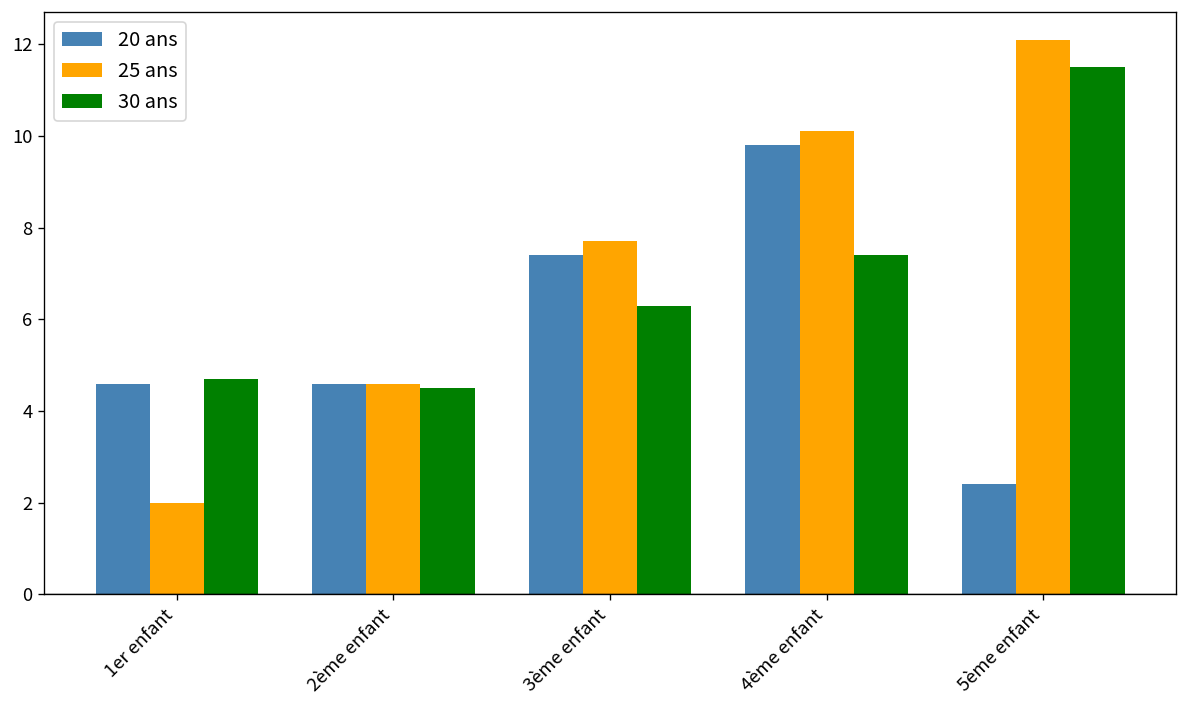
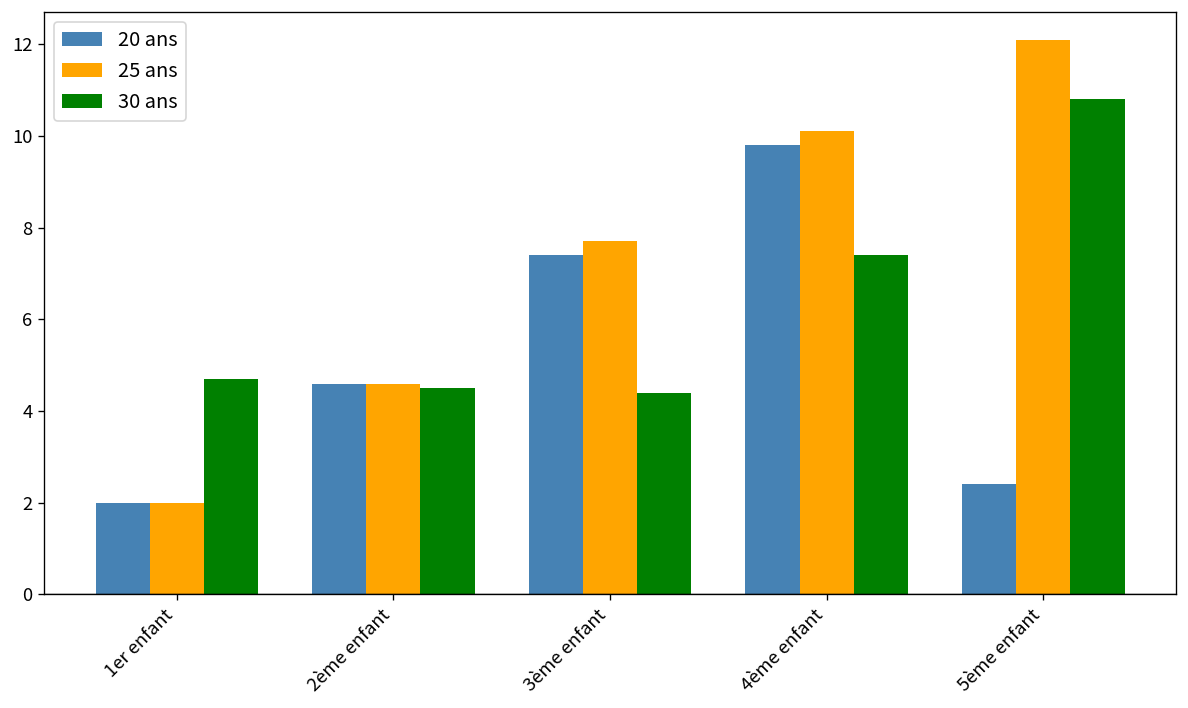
20 ans, 1er enfant: 4.6 -> 2.0
30 ans, 3ème enfant: 6.3 -> 4.4
30 ans, 5ème enfant: 11.5 -> 10.8
